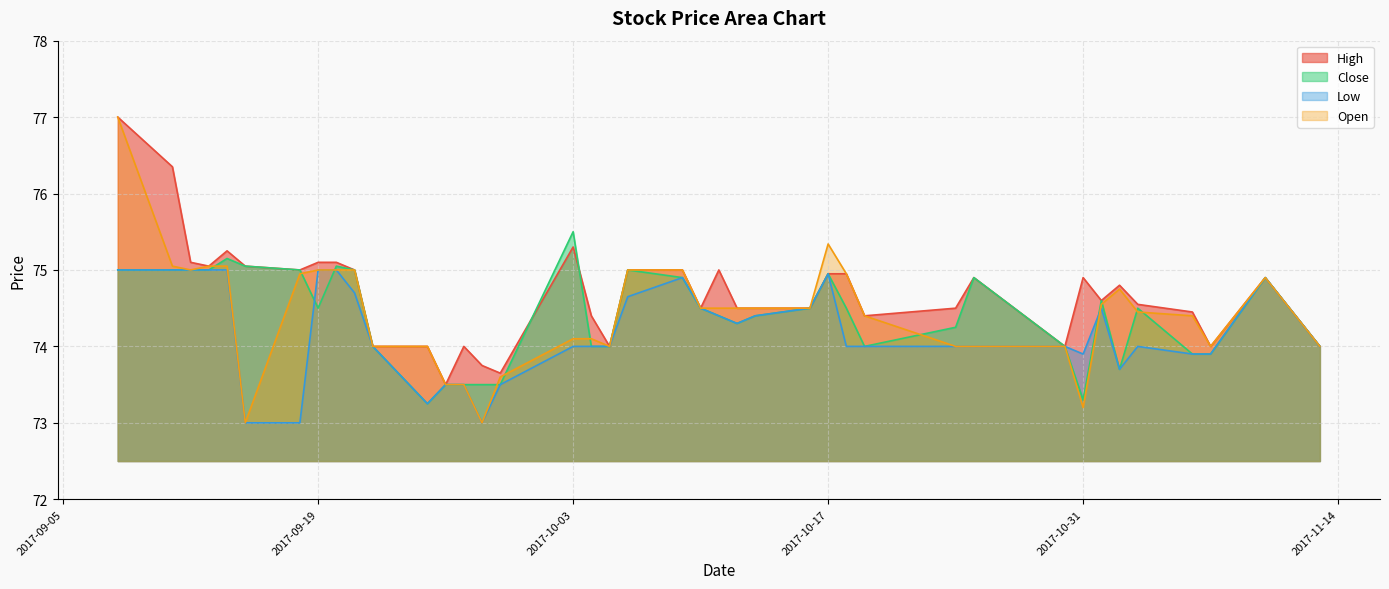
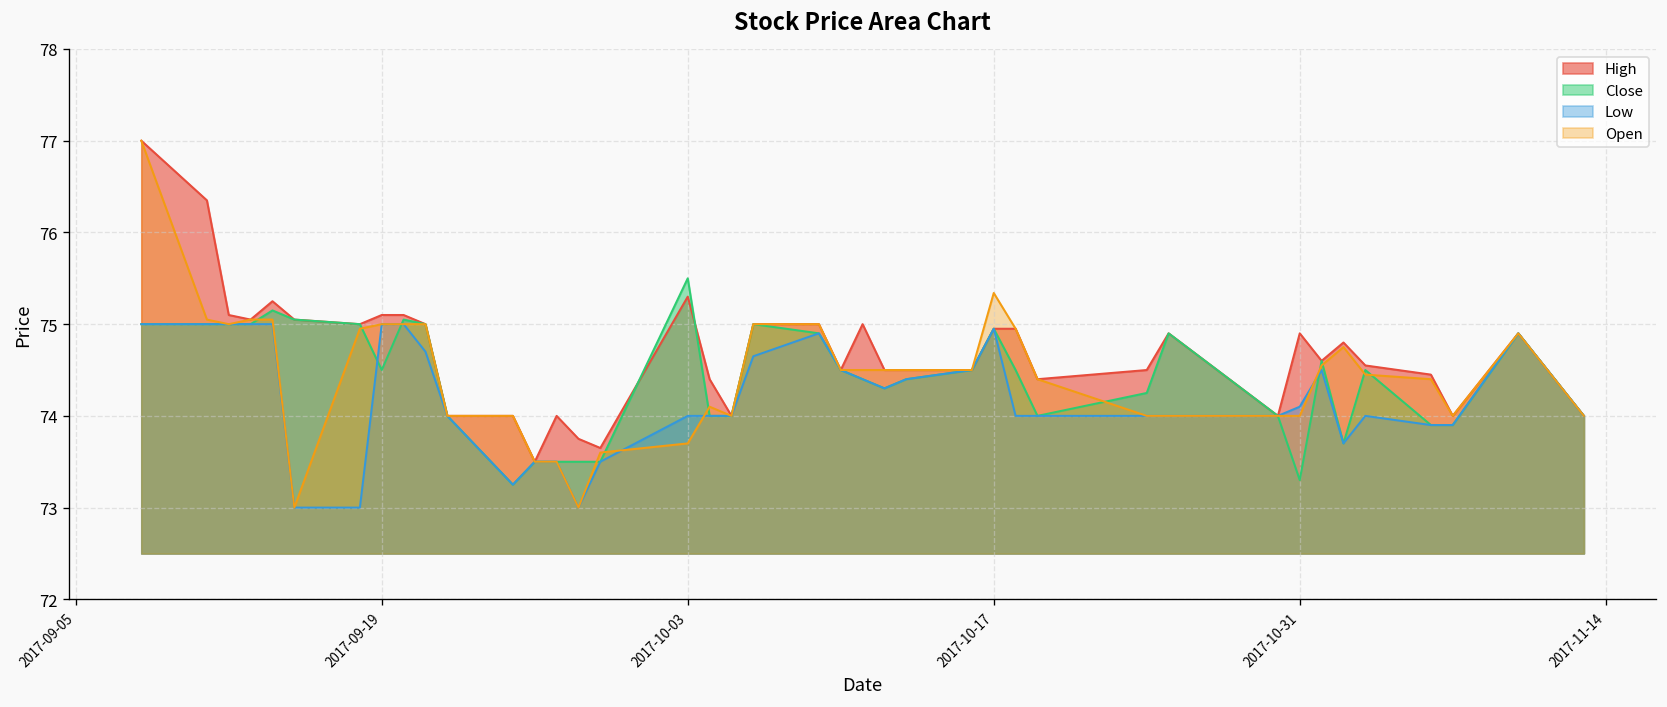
Open, 2017-10-03: 74.1 -> 73.7
Low, 2017-10-31: 73.9 -> 74.1
Open, 2017-10-31: 73.2 -> 74.0
